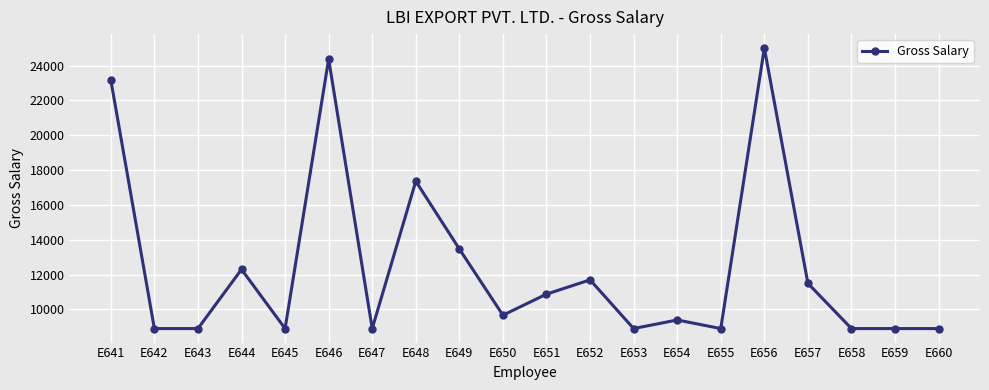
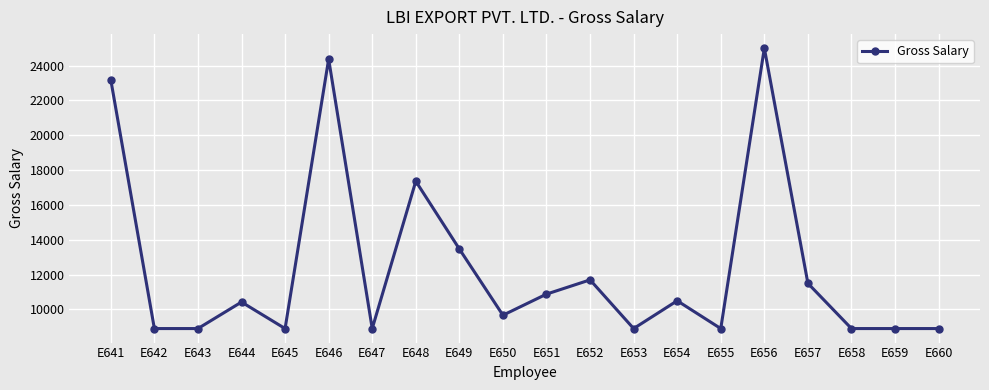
E644: 12300 -> 10400
E654: 9400 -> 10500
